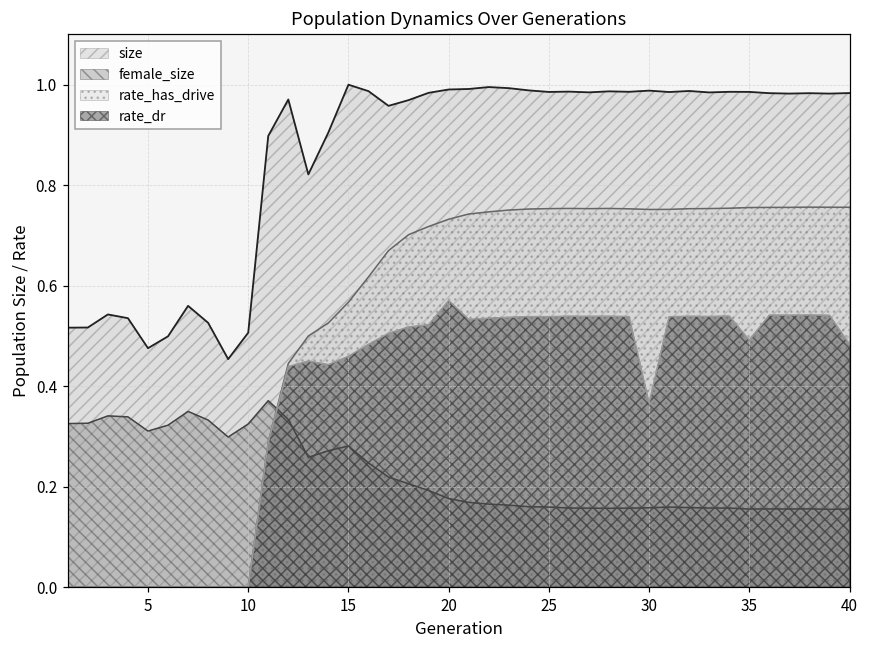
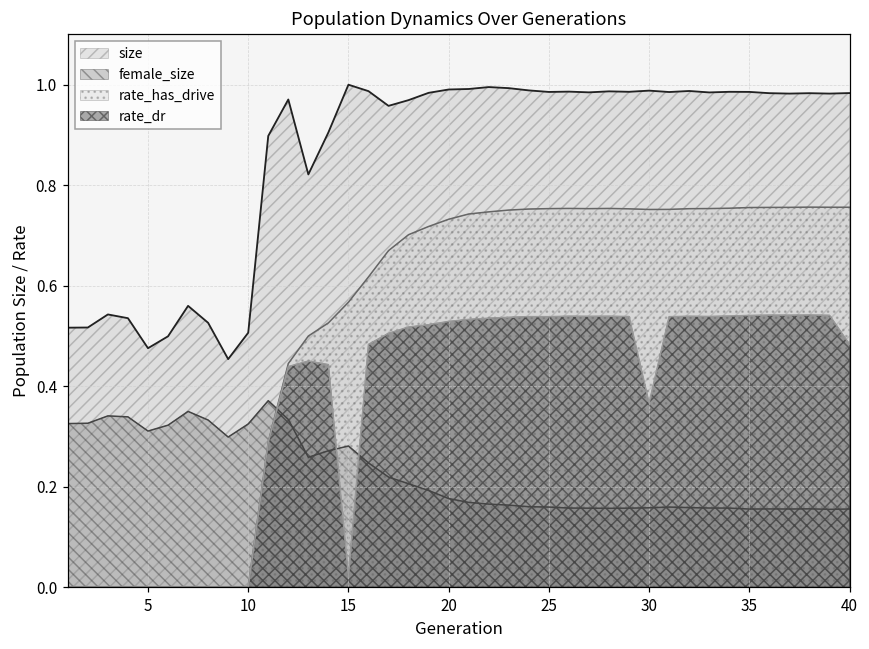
rate_dr, 15: 0.46 -> 0.02
rate_dr, 20: 0.57 -> 0.53
rate_dr, 35: 0.49 -> 0.54
